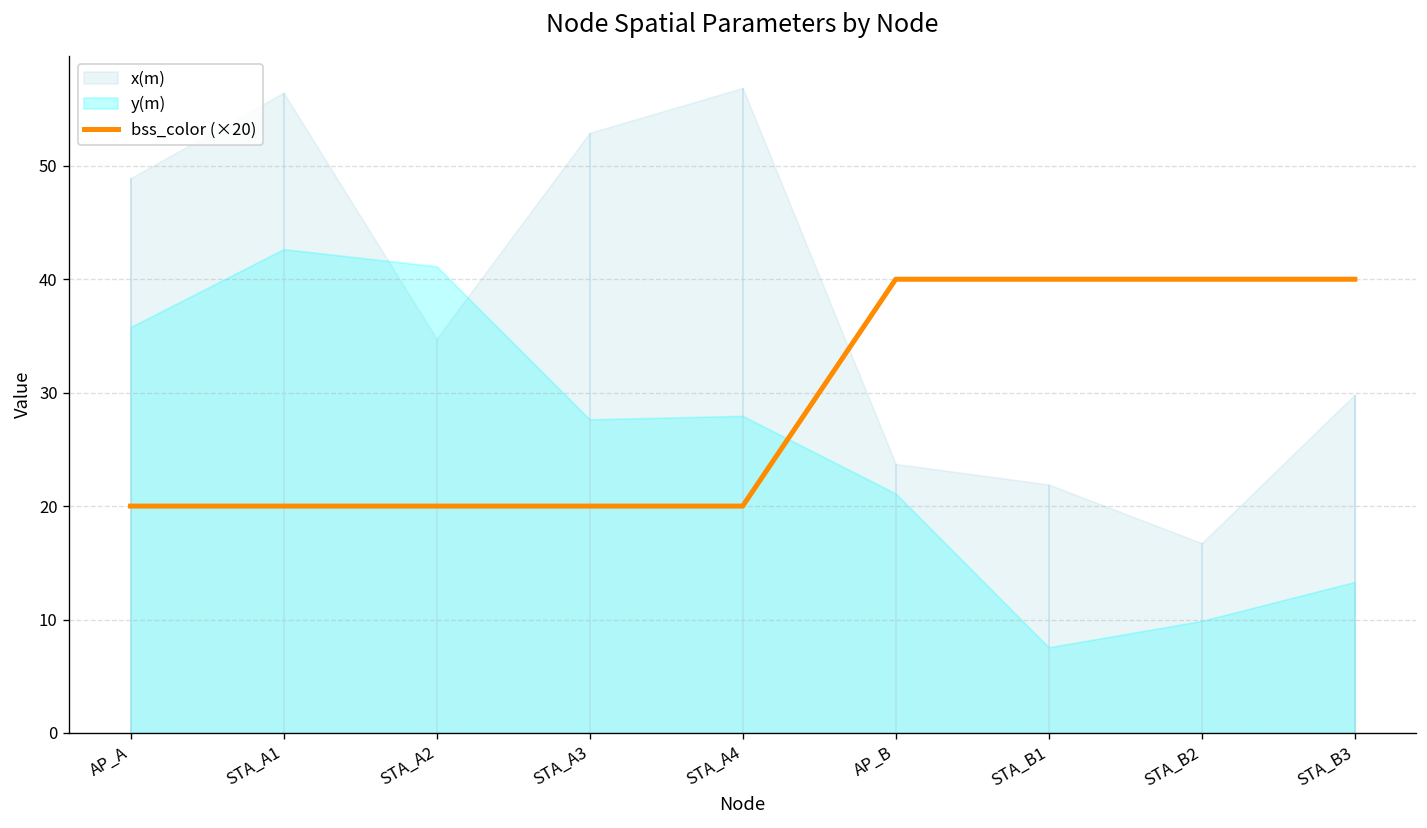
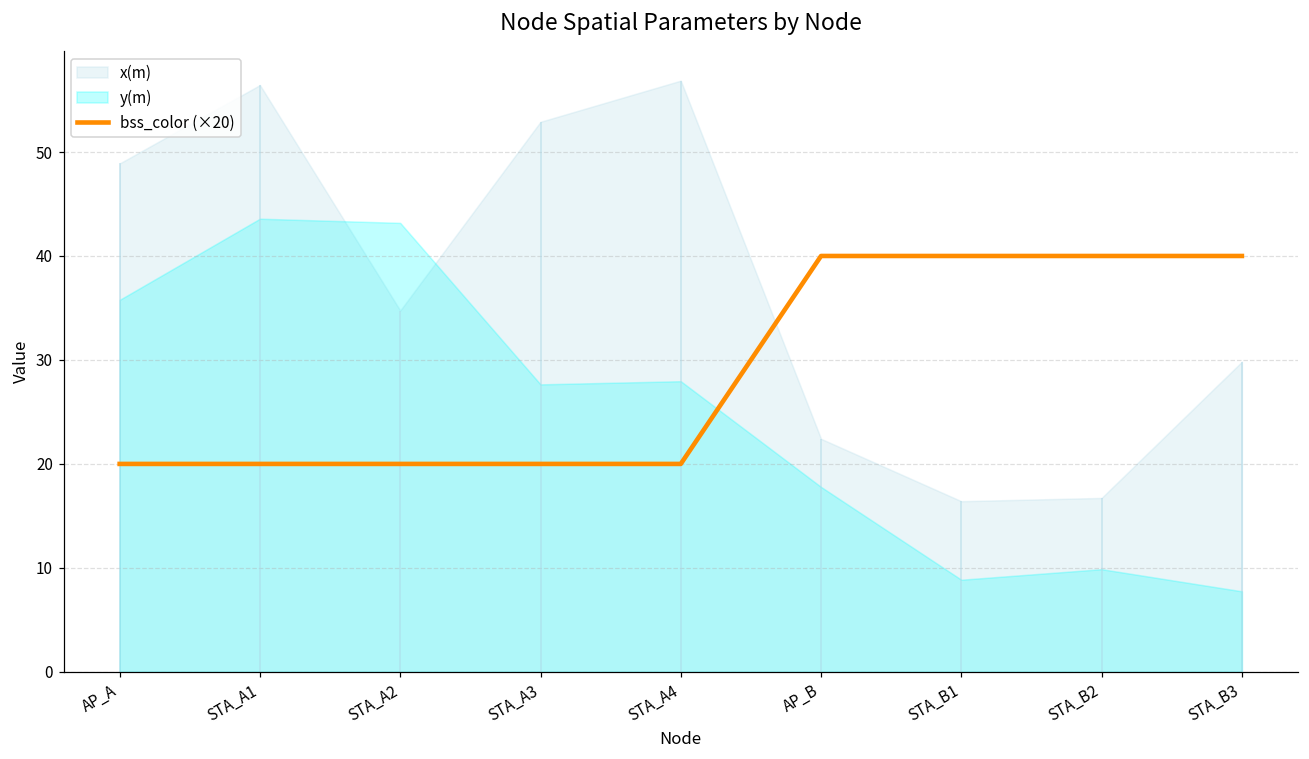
y(m), STA_A1: 43 -> 44
y(m), STA_A2: 41 -> 43
x(m), AP_B: 24 -> 22
y(m), AP_B: 21 -> 18
x(m), STA_B1: 22 -> 16
y(m), STA_B1: 8 -> 9
y(m), STA_B3: 13 -> 8
